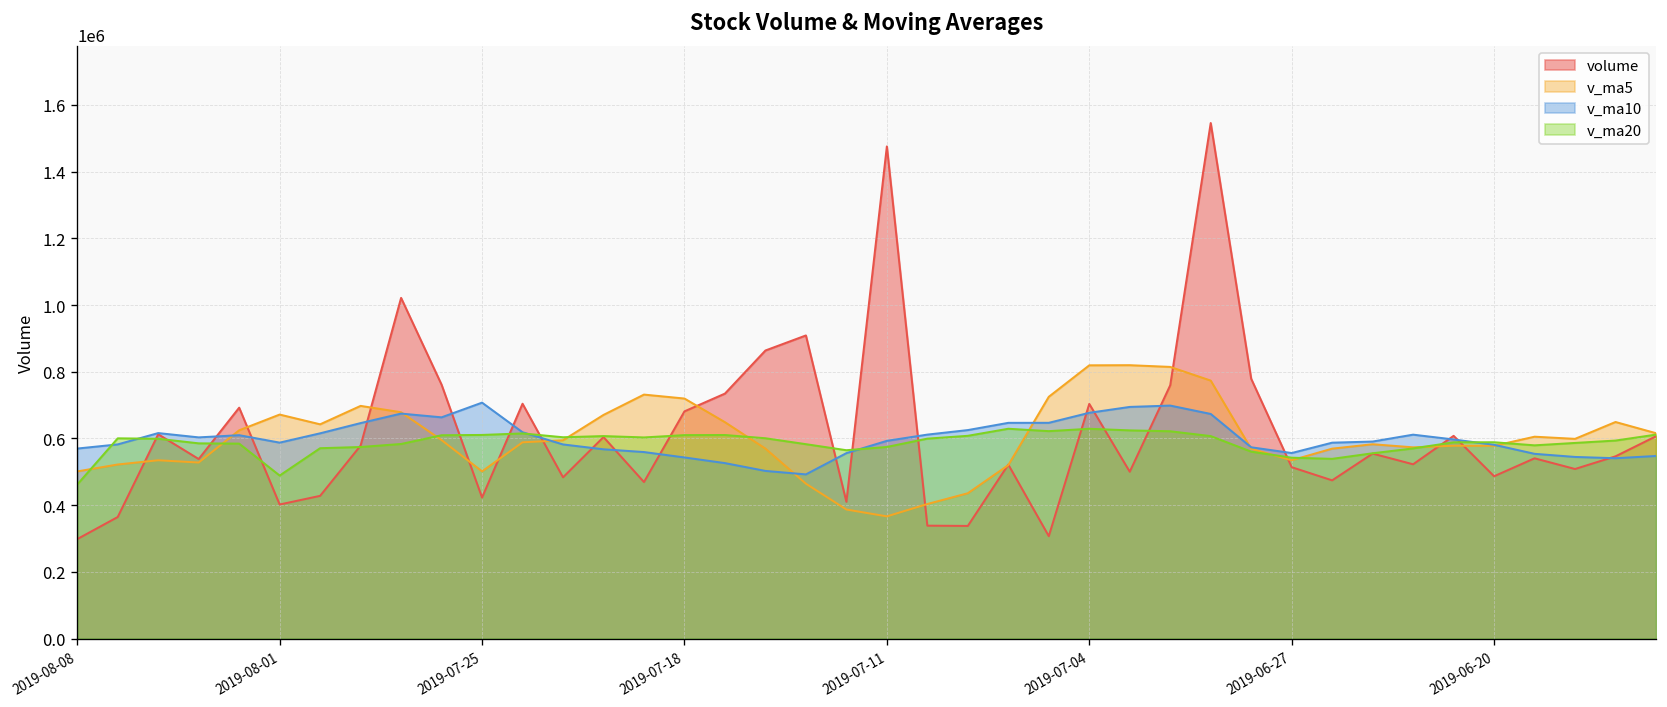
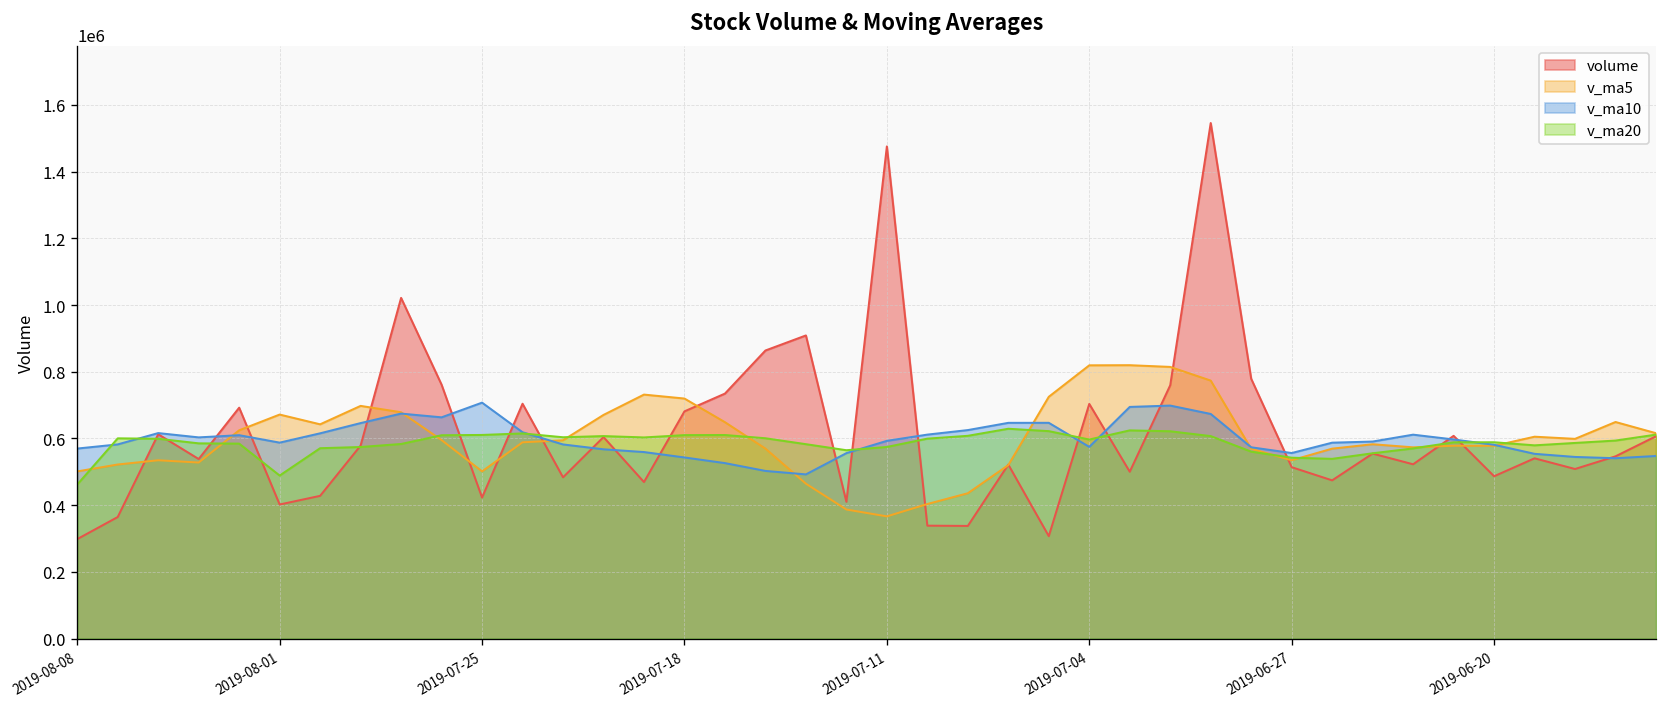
v_ma10, 2019-07-04: 680000 -> 570000
v_ma20, 2019-07-04: 630000 -> 600000
